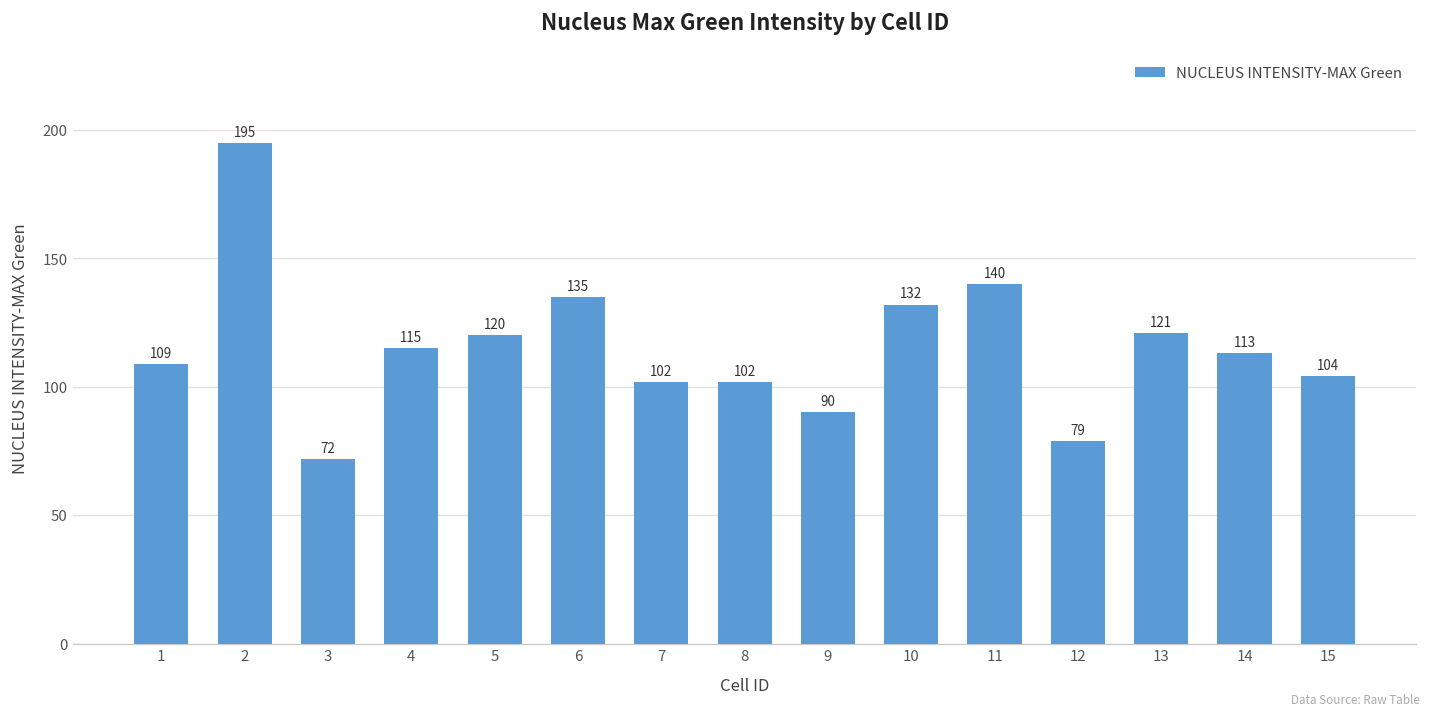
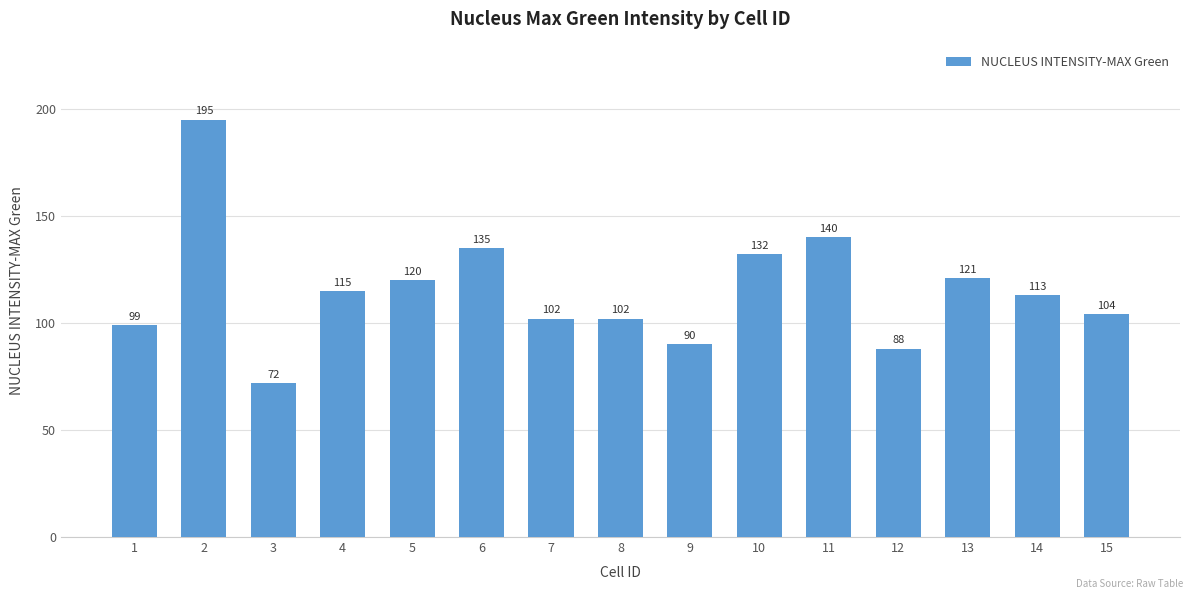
1: 109 -> 99
12: 79 -> 88
